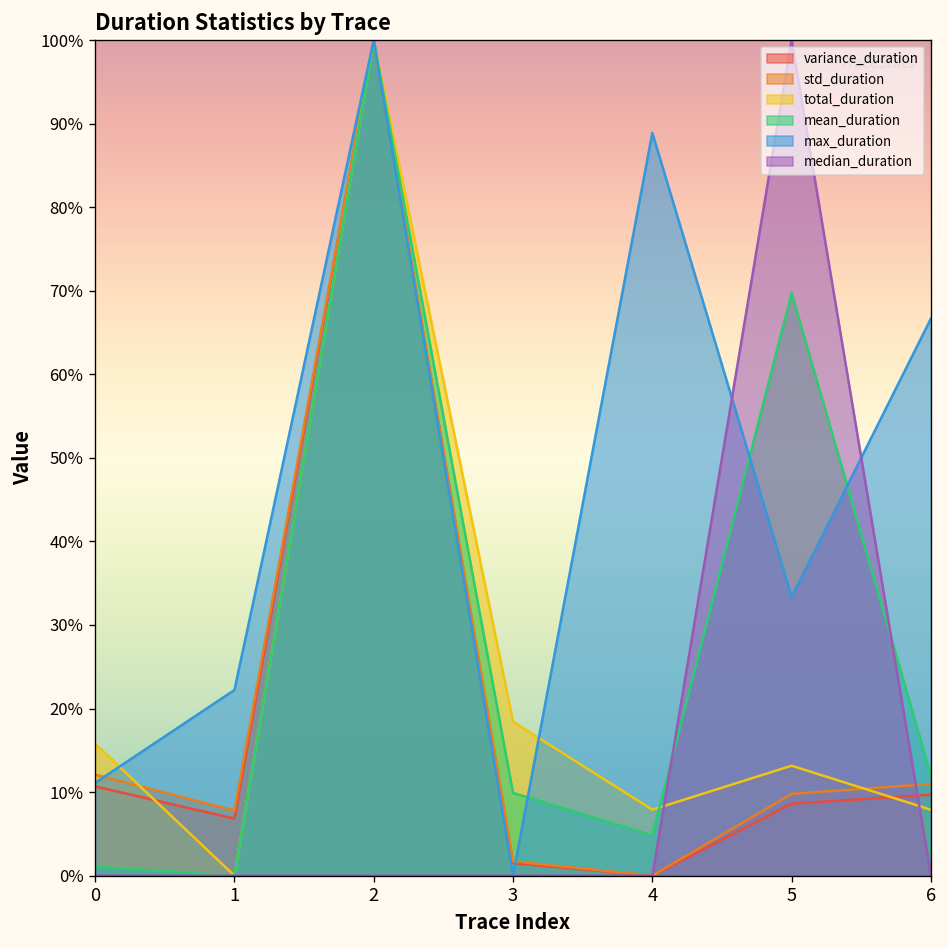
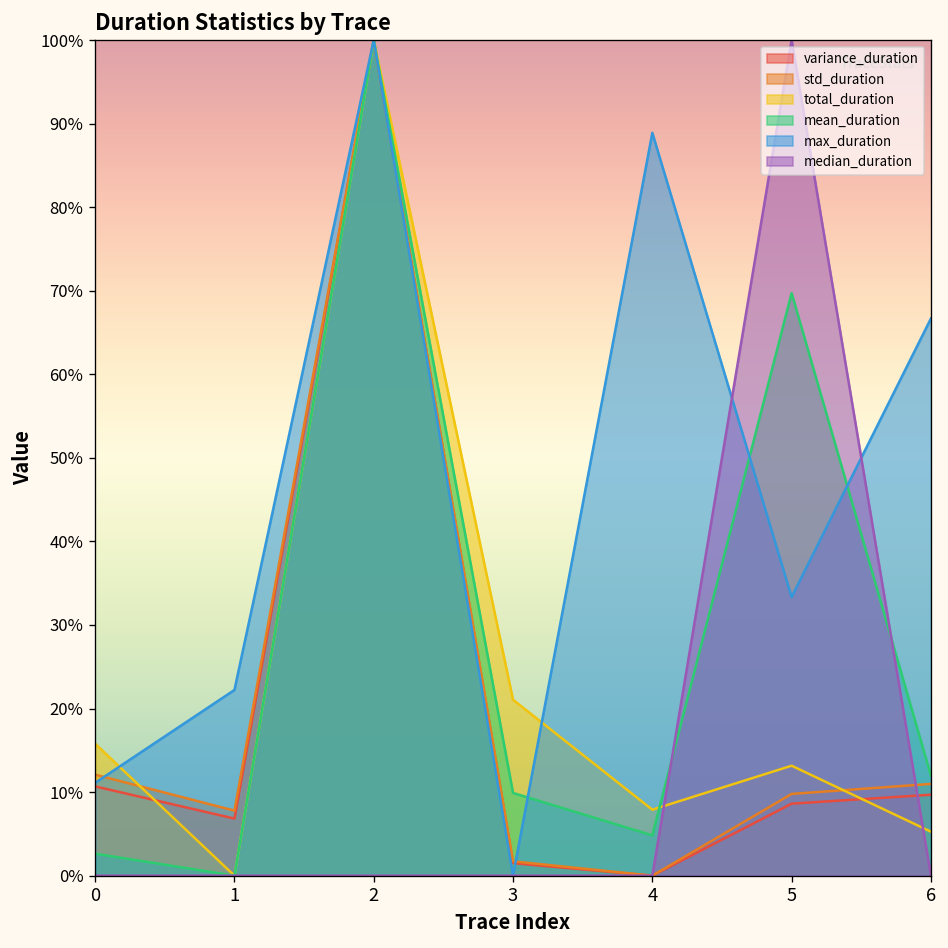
mean_duration, 0: 1% -> 3%
total_duration, 3: 18% -> 21%
total_duration, 6: 8% -> 5%
